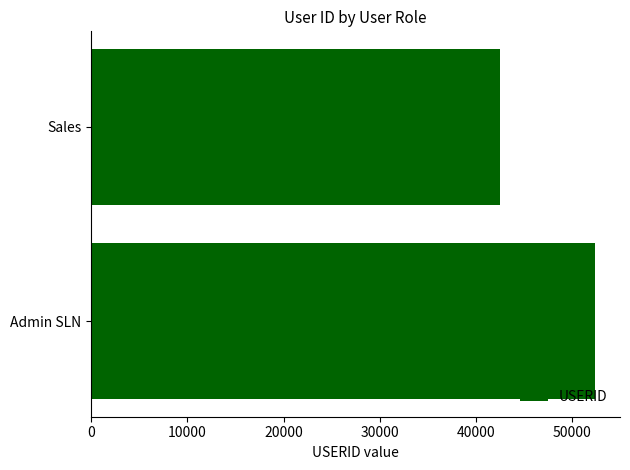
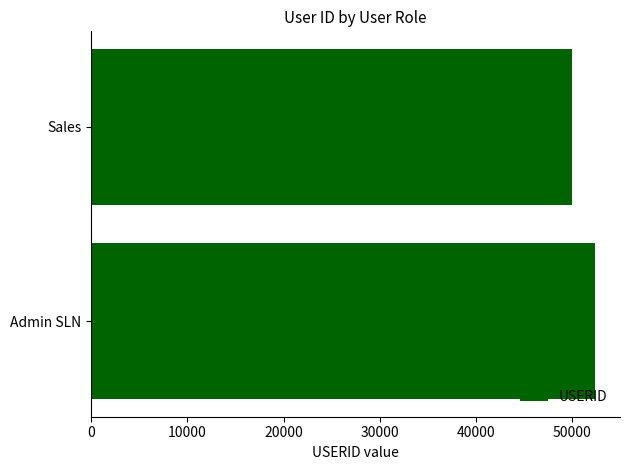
Sales: 42000 -> 50000
